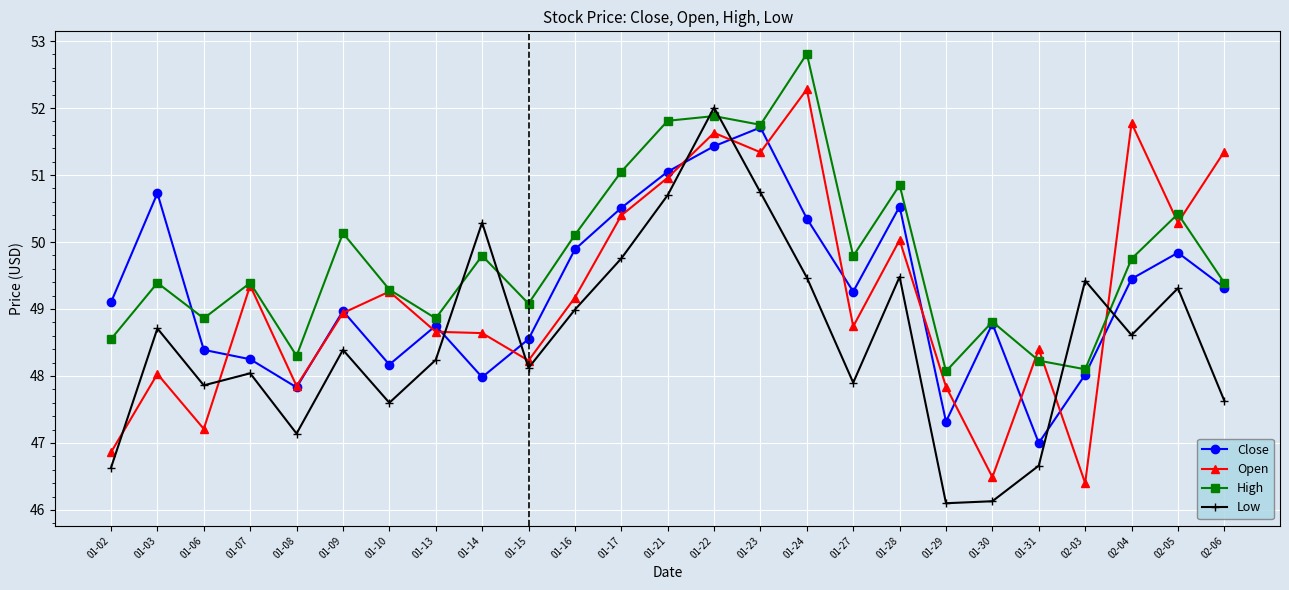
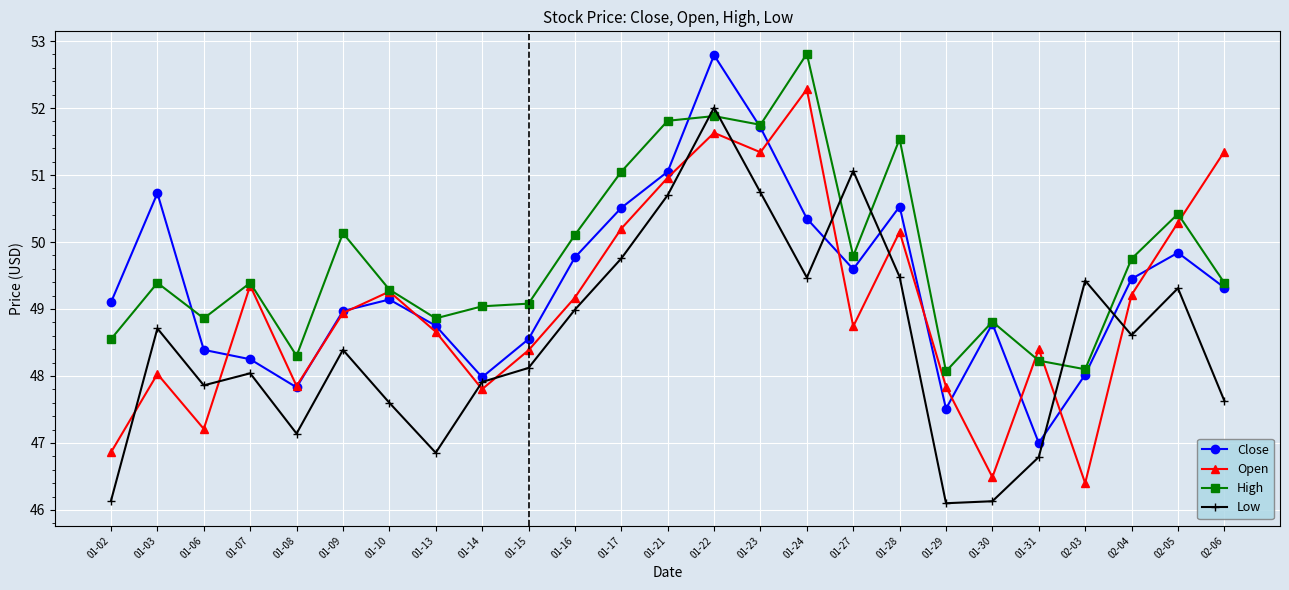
Low, 01-02: 46.6 -> 46.1
Close, 01-10: 48.2 -> 49.1
Low, 01-13: 48.2 -> 46.9
Open, 01-14: 48.6 -> 47.8
High, 01-14: 49.8 -> 49.0
Low, 01-14: 50.3 -> 47.9
Open, 01-15: 48.2 -> 48.4
Close, 01-16: 49.9 -> 49.8
Open, 01-17: 50.4 -> 50.2
Close, 01-22: 51.4 -> 52.8
Close, 01-27: 49.3 -> 49.6
Low, 01-27: 47.9 -> 51.1
Open, 01-28: 50.0 -> 50.2
High, 01-28: 50.8 -> 51.5
Close, 01-29: 47.3 -> 47.5
Low, 01-31: 46.7 -> 46.8
Open, 02-04: 51.8 -> 49.2
